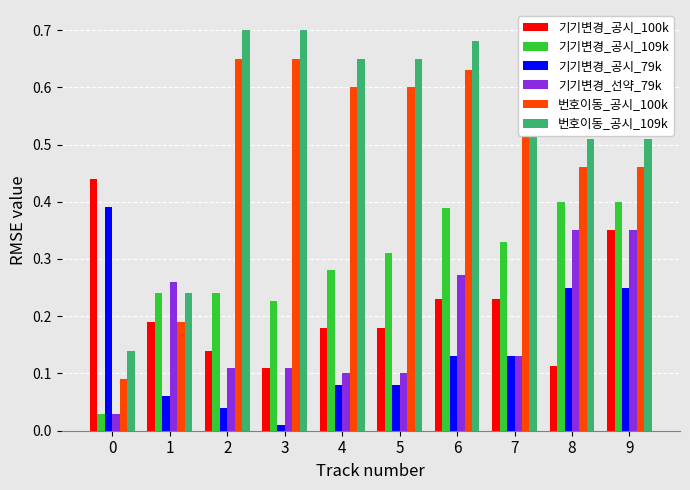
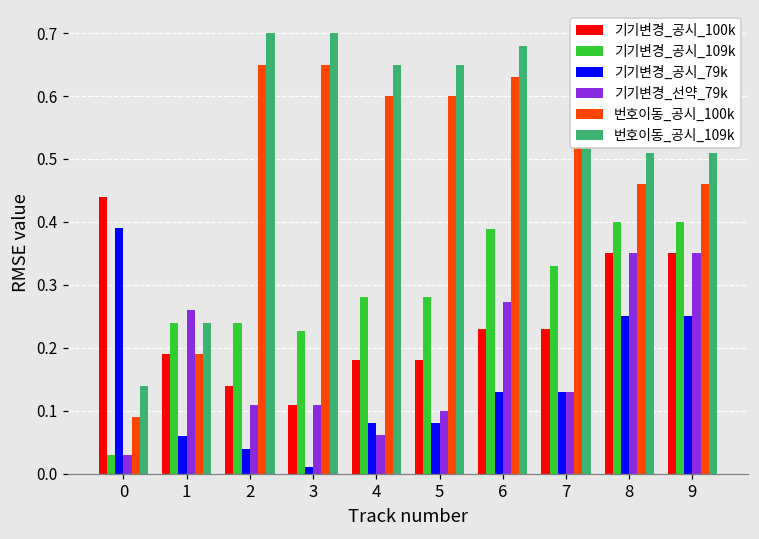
기기변경_선약_79k, 4: 0.10 -> 0.06
기기변경_공시_109k, 5: 0.31 -> 0.28
기기변경_공시_100k, 8: 0.11 -> 0.35
